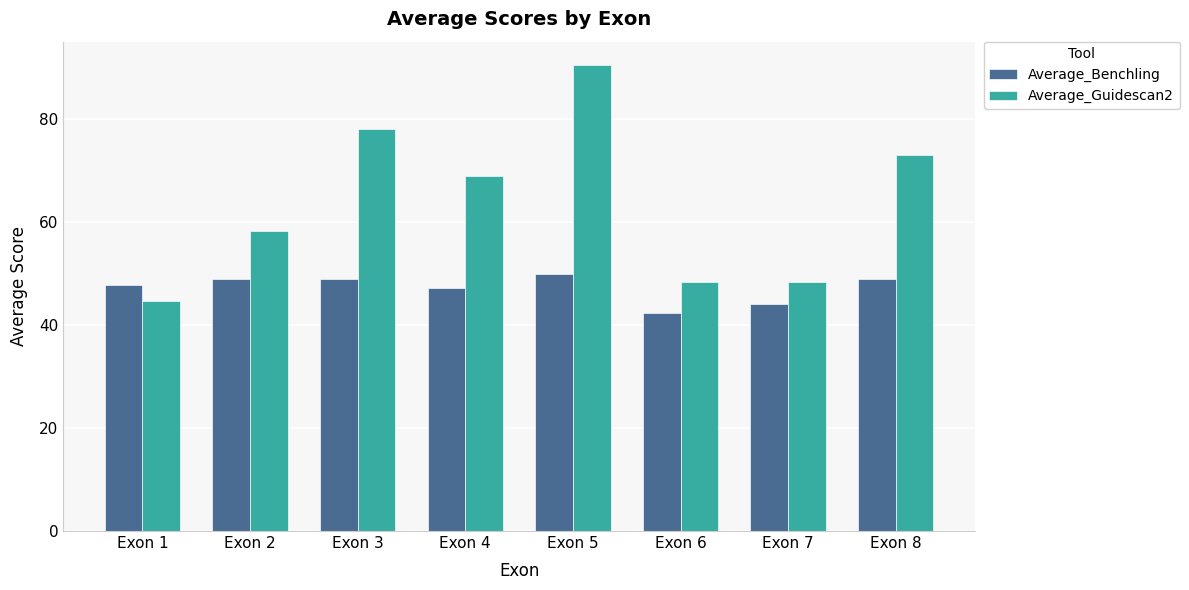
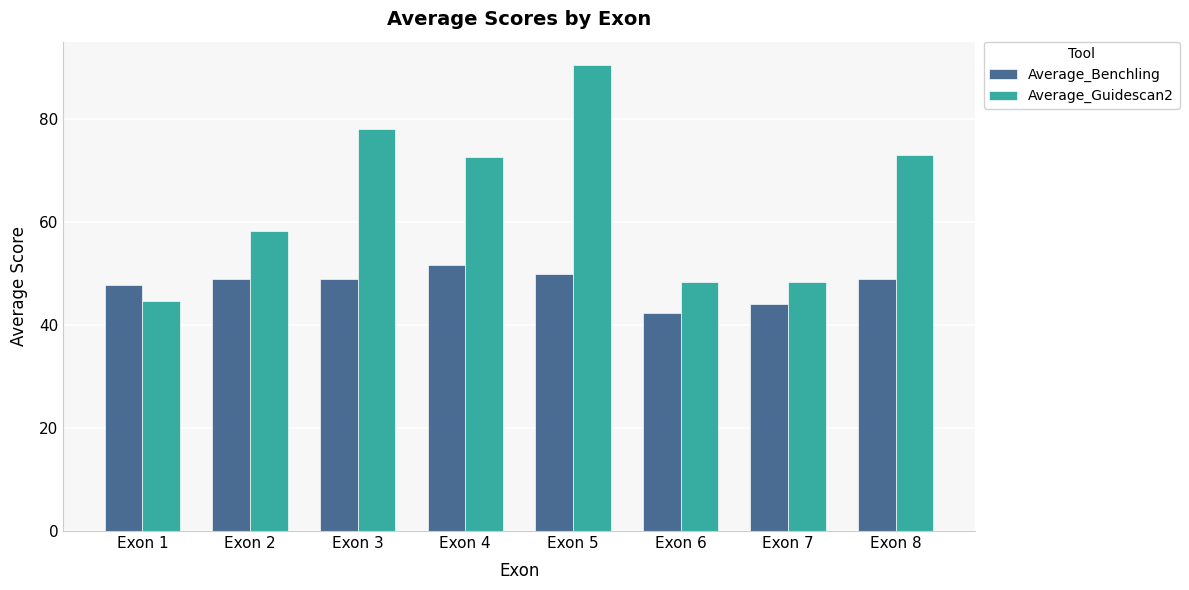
Average_Benchling, Exon 4: 47 -> 52
Average_Guidescan2, Exon 4: 69 -> 73
